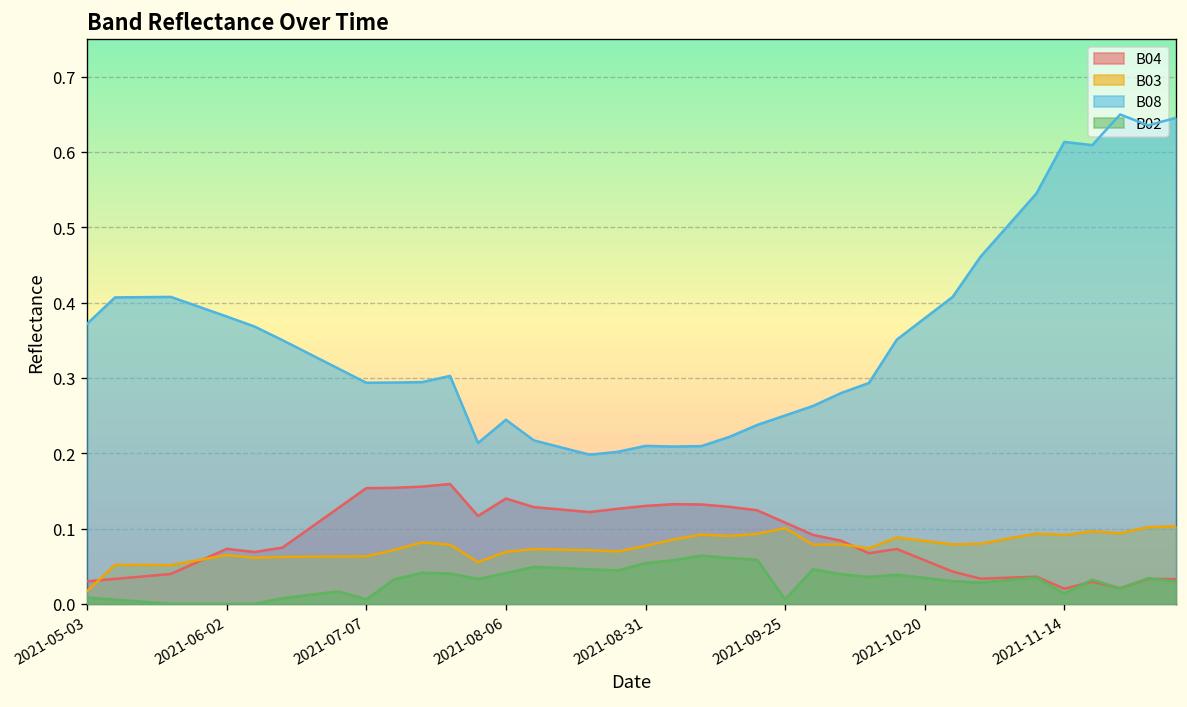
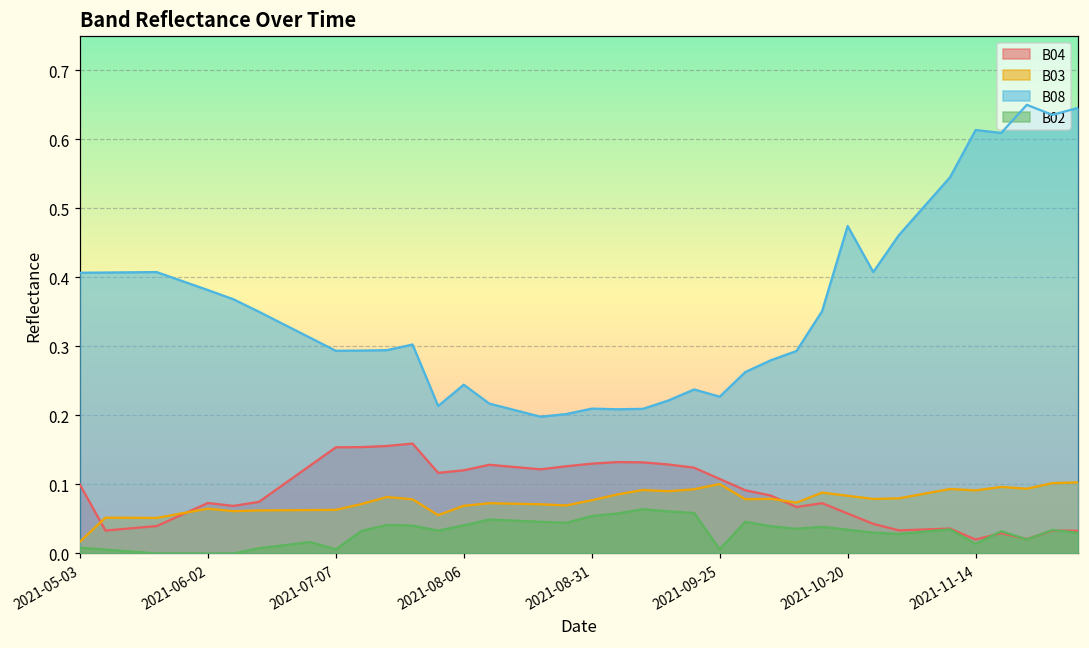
B04, 2021-05-03: 0.03 -> 0.10
B08, 2021-05-03: 0.37 -> 0.41
B04, 2021-08-06: 0.14 -> 0.12
B08, 2021-09-25: 0.25 -> 0.23
B08, 2021-10-20: 0.38 -> 0.47
